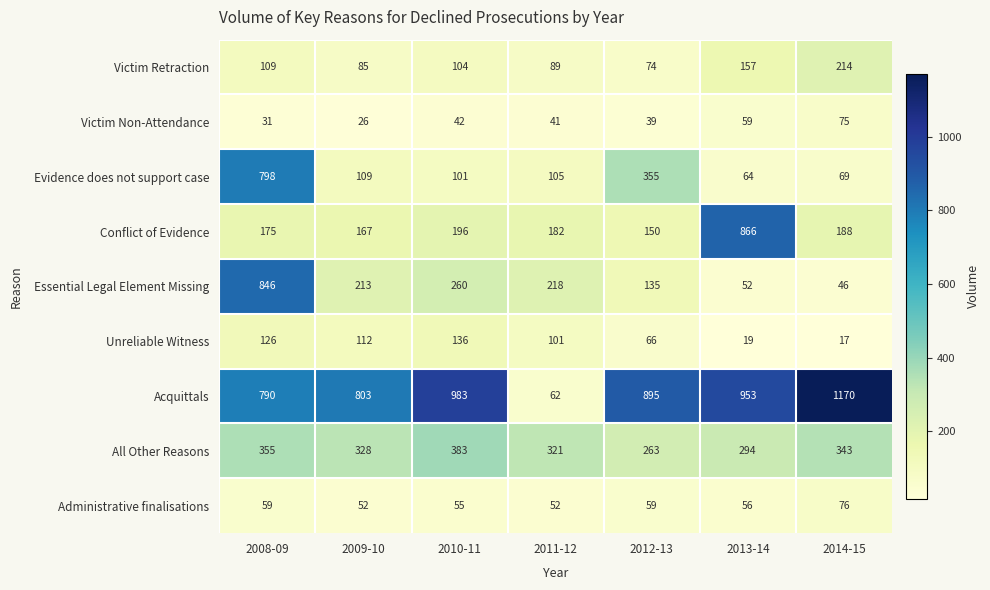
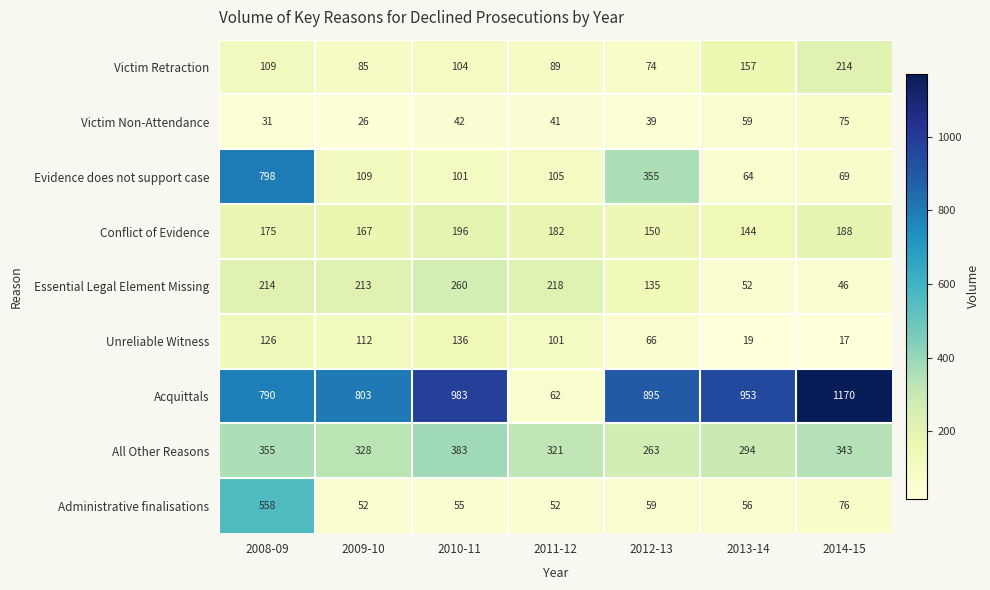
Conflict of Evidence, 2013-14: 866 -> 144
Essential Legal Element Missing, 2008-09: 846 -> 214
Administrative finalisations, 2008-09: 59 -> 558
